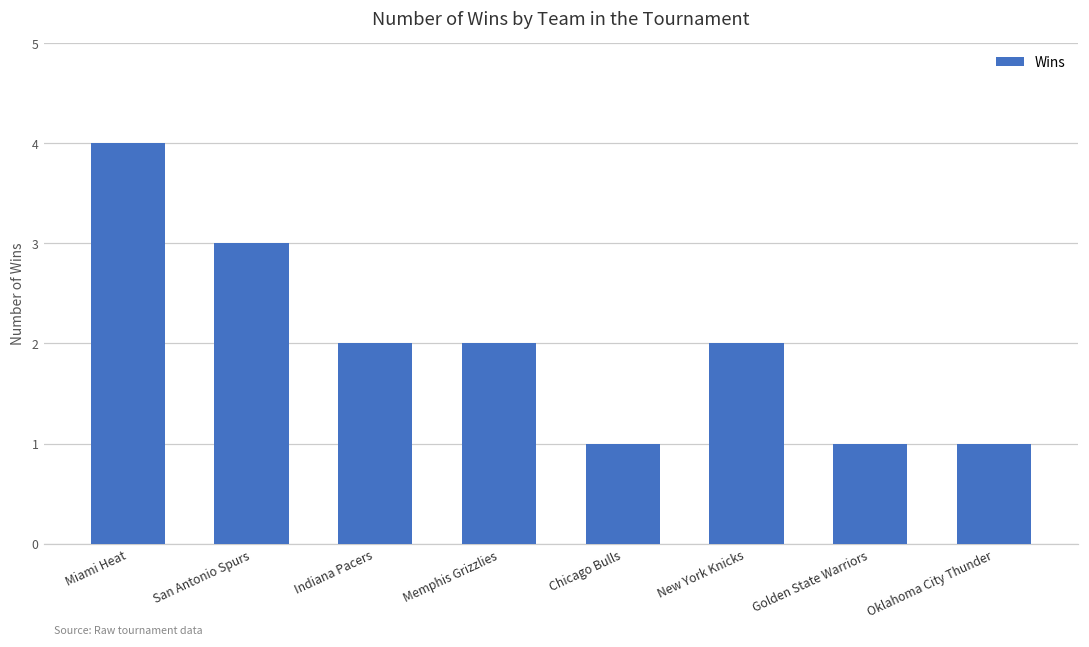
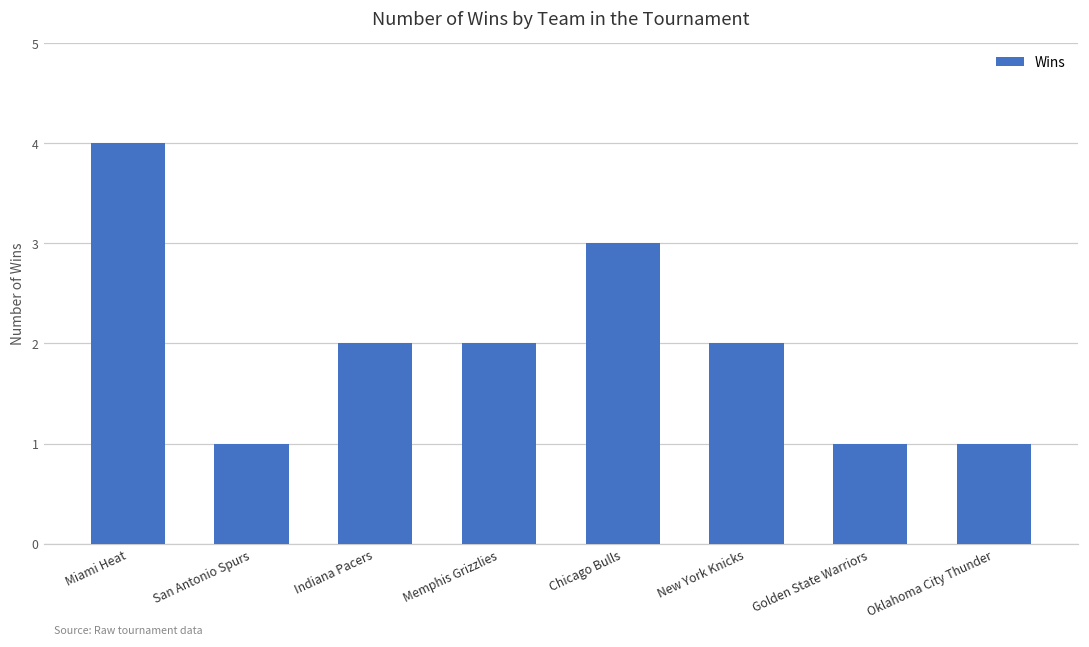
San Antonio Spurs: 3 -> 1
Chicago Bulls: 1 -> 3
